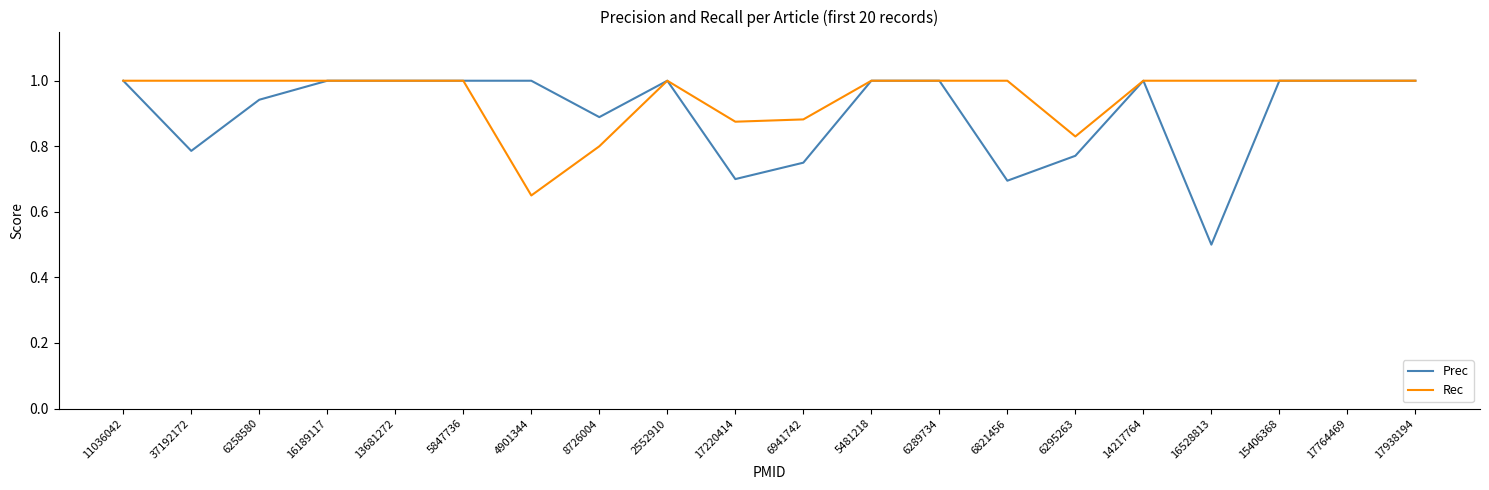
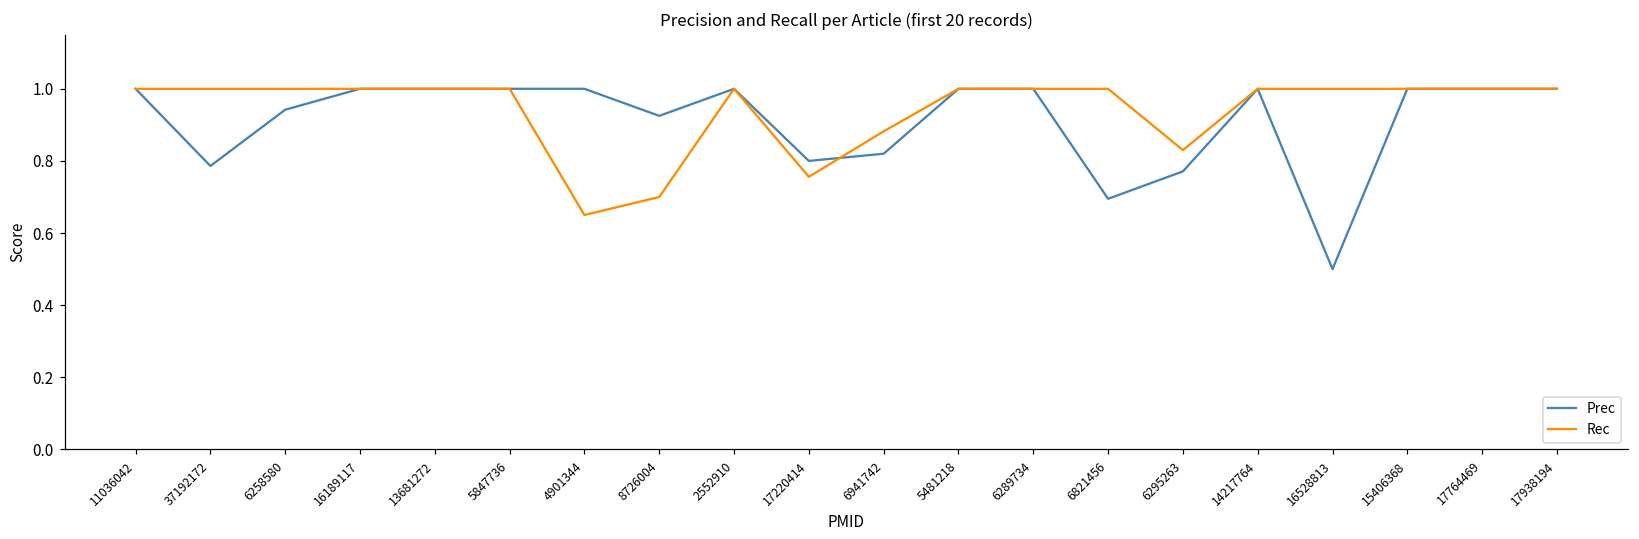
Prec, 8726004: 0.89 -> 0.93
Rec, 8726004: 0.8 -> 0.7
Prec, 17220414: 0.7 -> 0.8
Rec, 17220414: 0.88 -> 0.76
Prec, 6941742: 0.75 -> 0.82
